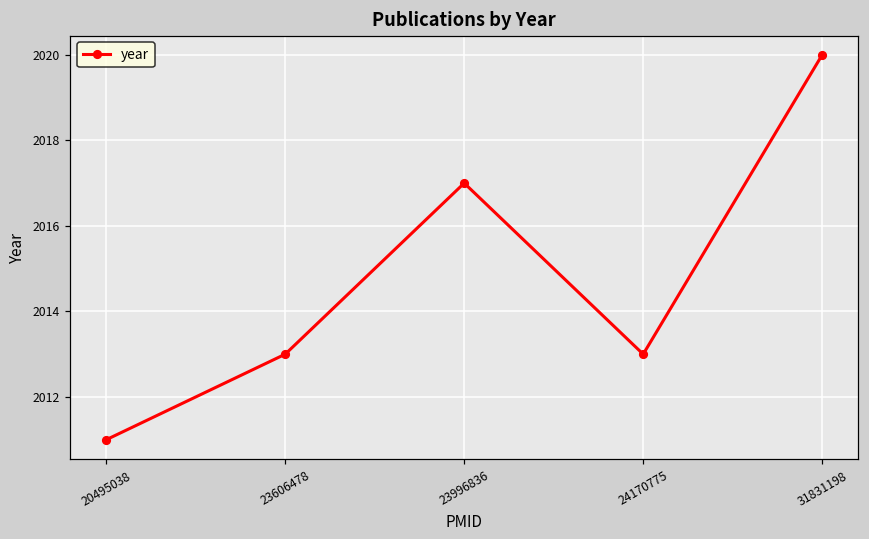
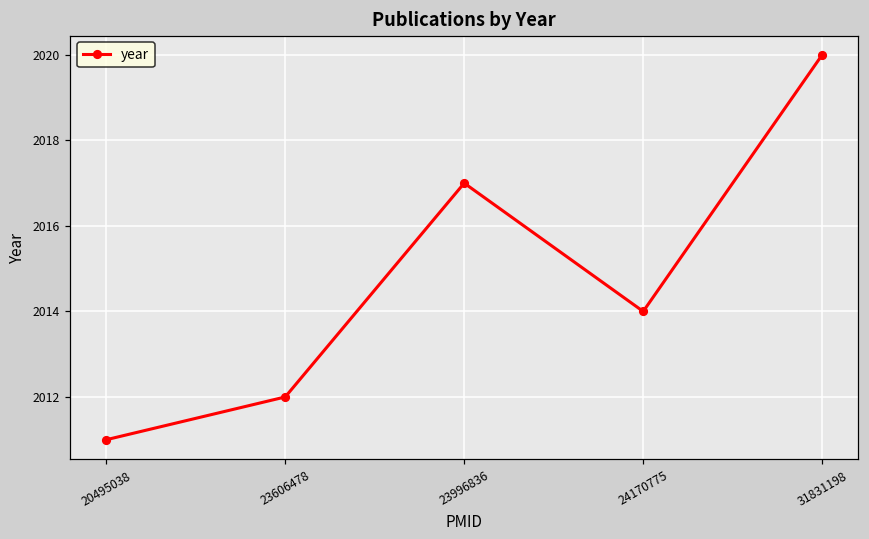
23606478: 2013 -> 2012
24170775: 2013 -> 2014
